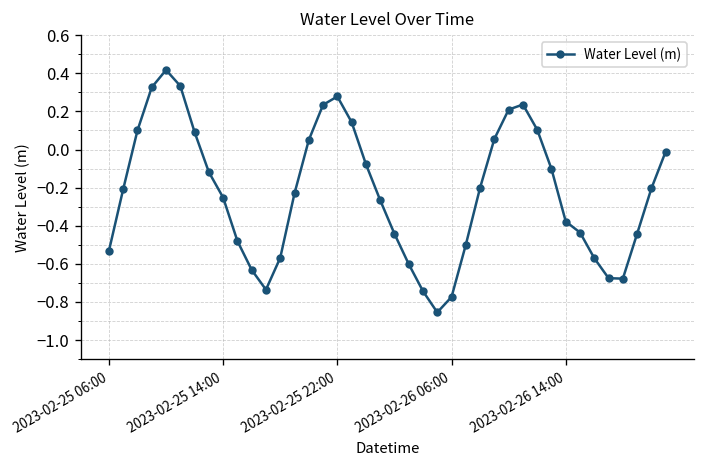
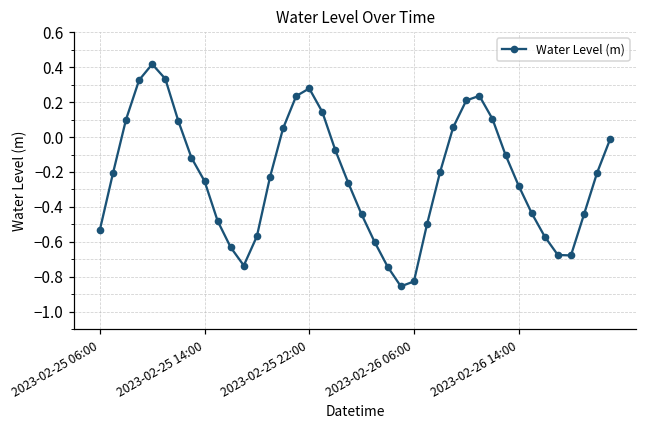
2023-02-26 06:00: -0.77 -> -0.83
2023-02-26 14:00: -0.38 -> -0.28
